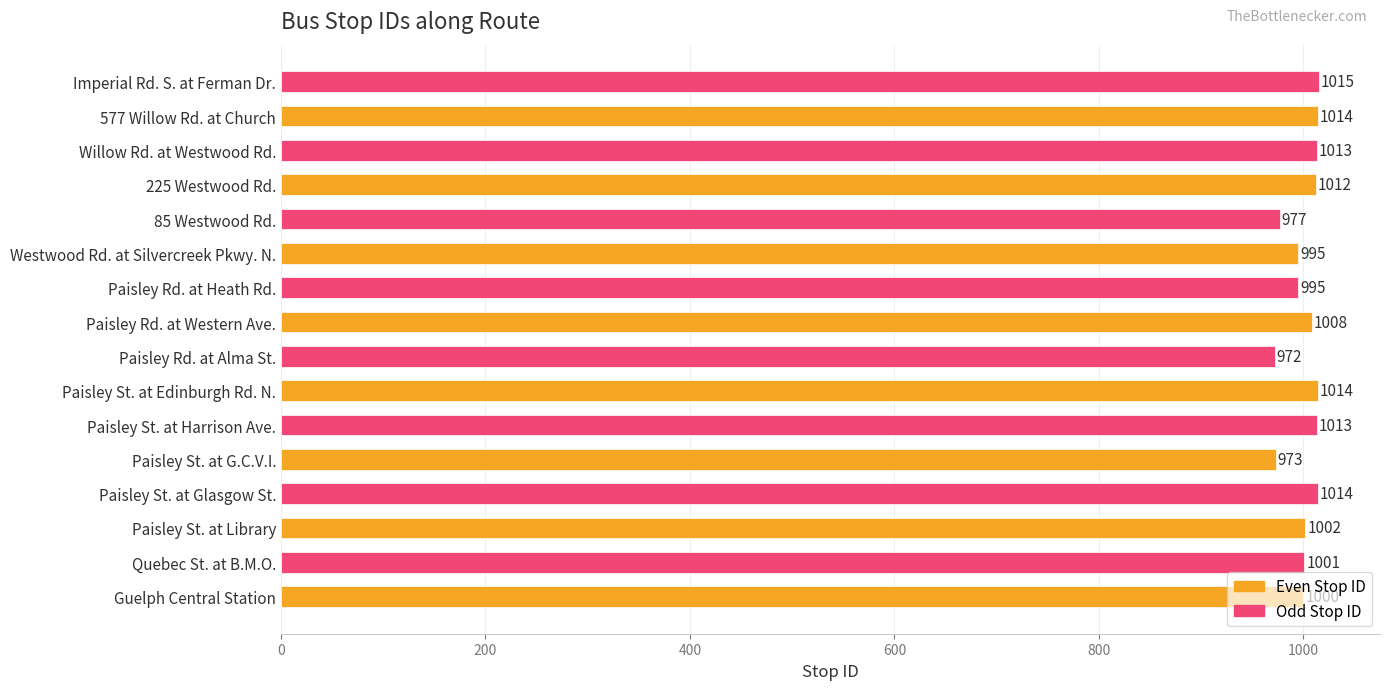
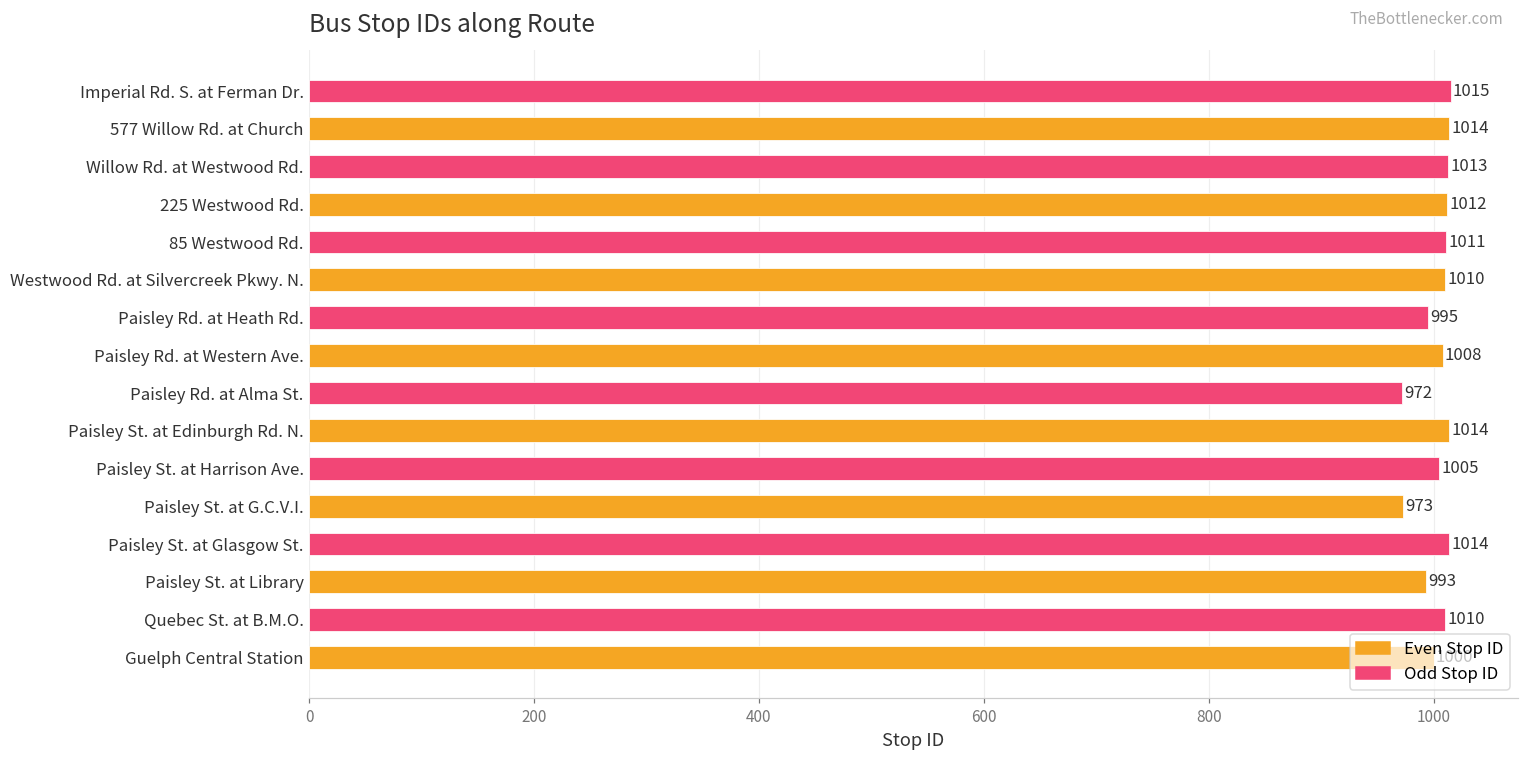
85 Westwood Rd.: 977 -> 1011
Westwood Rd. at Silvercreek Pkwy. N.: 995 -> 1010
Paisley St. at Harrison Ave.: 1013 -> 1005
Paisley St. at Library: 1002 -> 993
Quebec St. at B.M.O.: 1001 -> 1010
